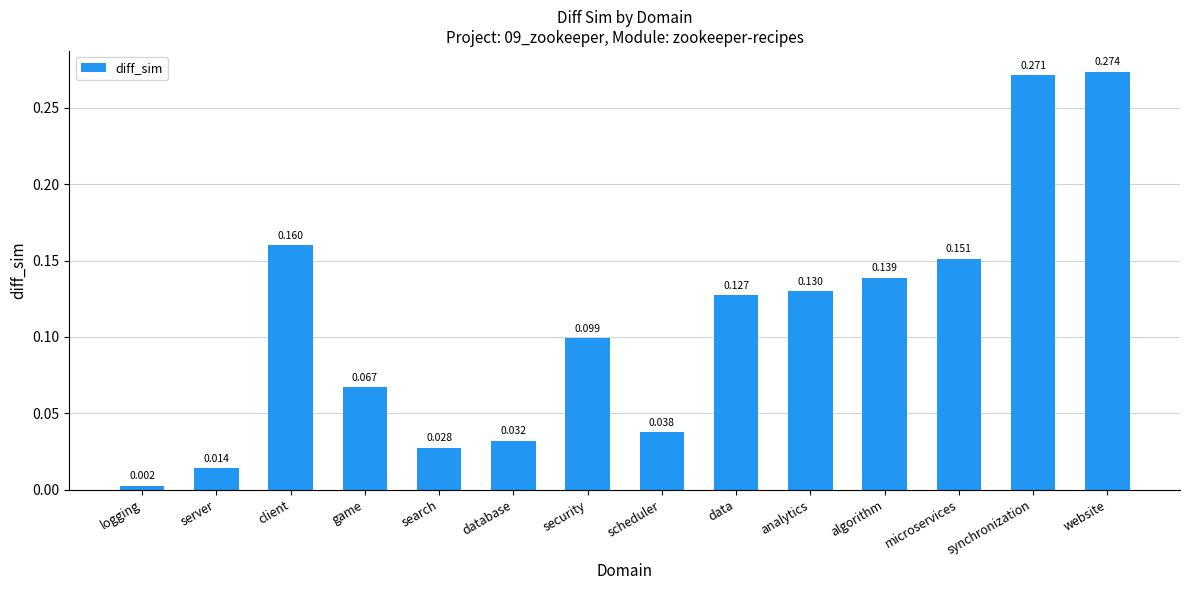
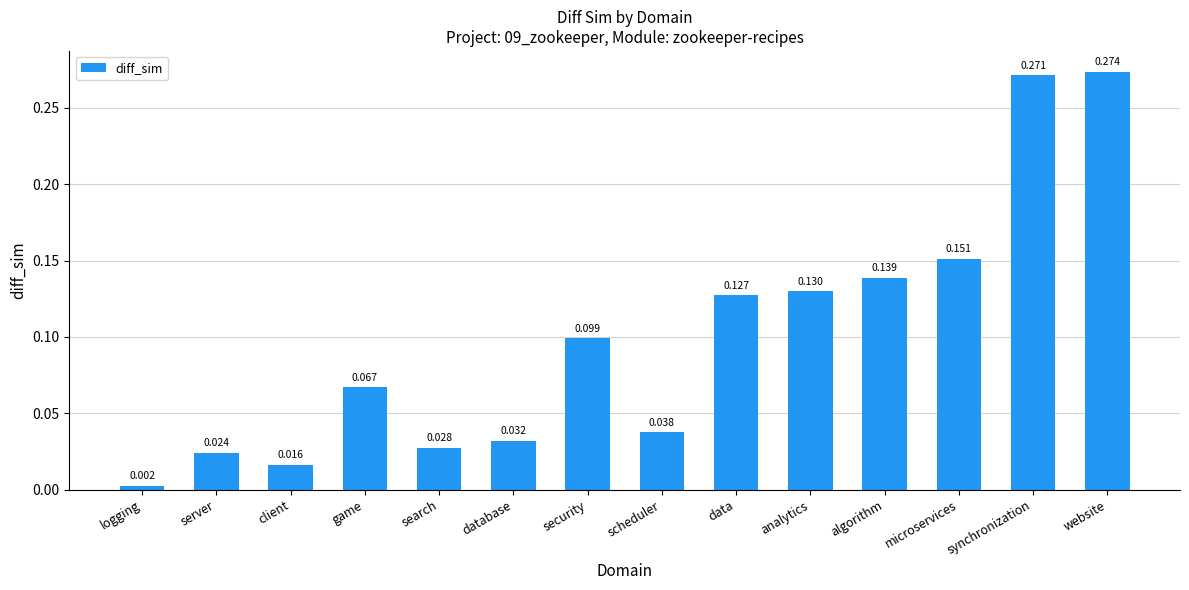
server: 0.014 -> 0.024
client: 0.160 -> 0.016
